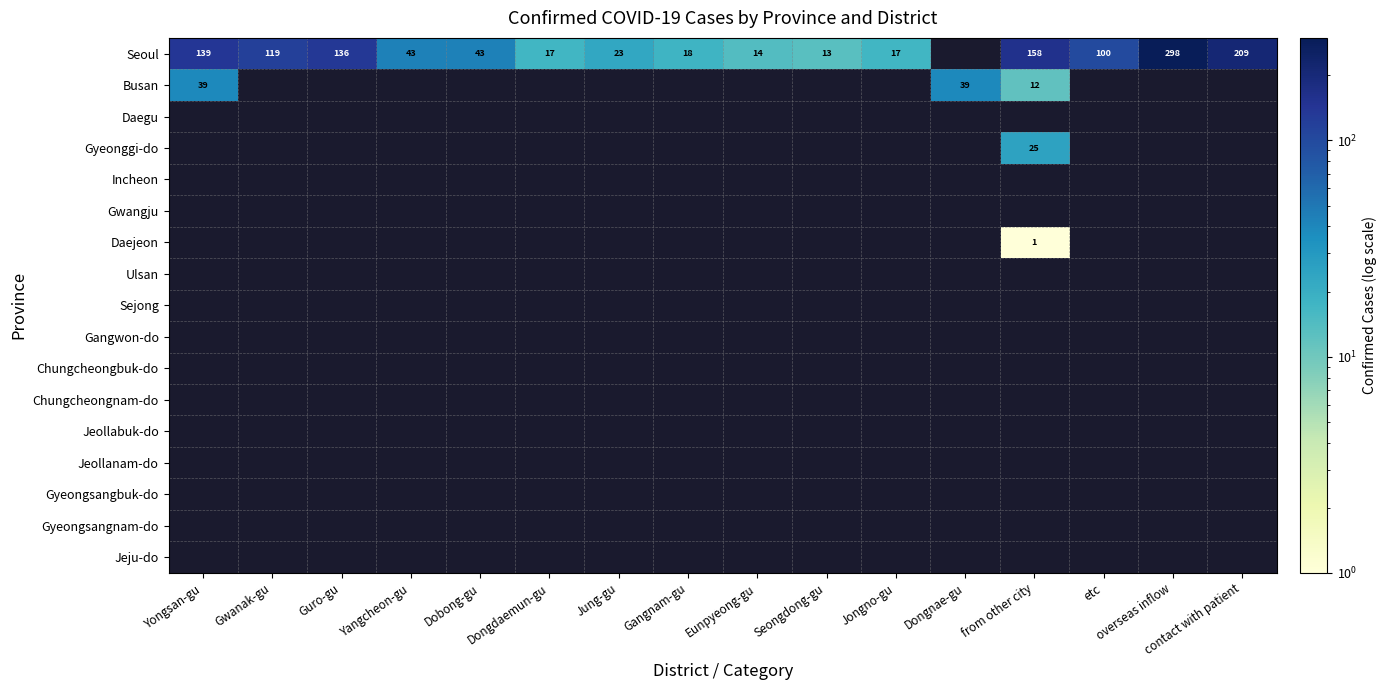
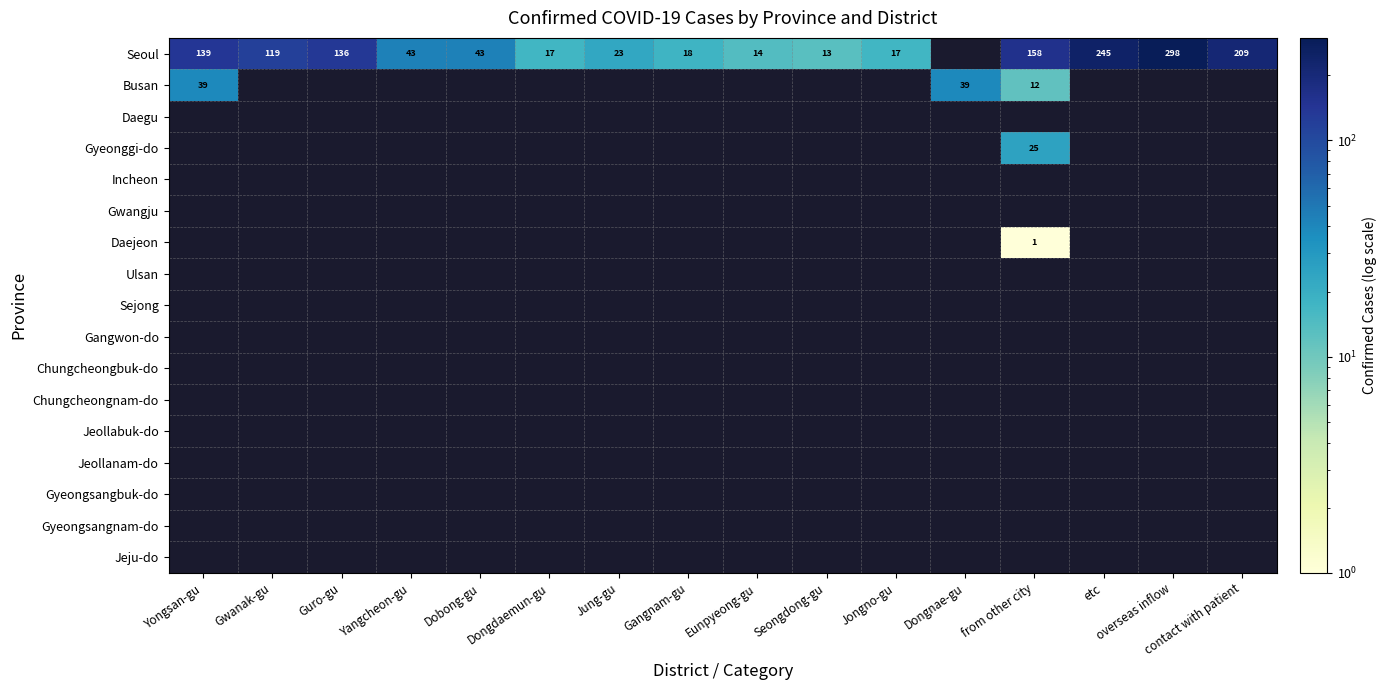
Seoul, etc: 100 -> 245
